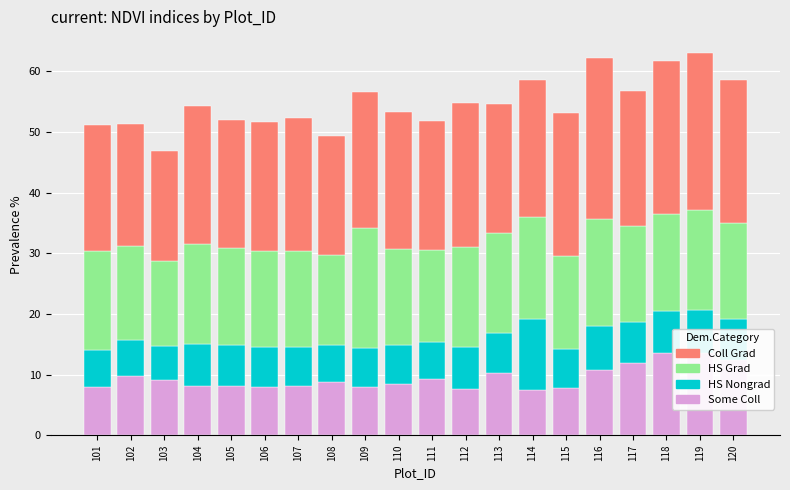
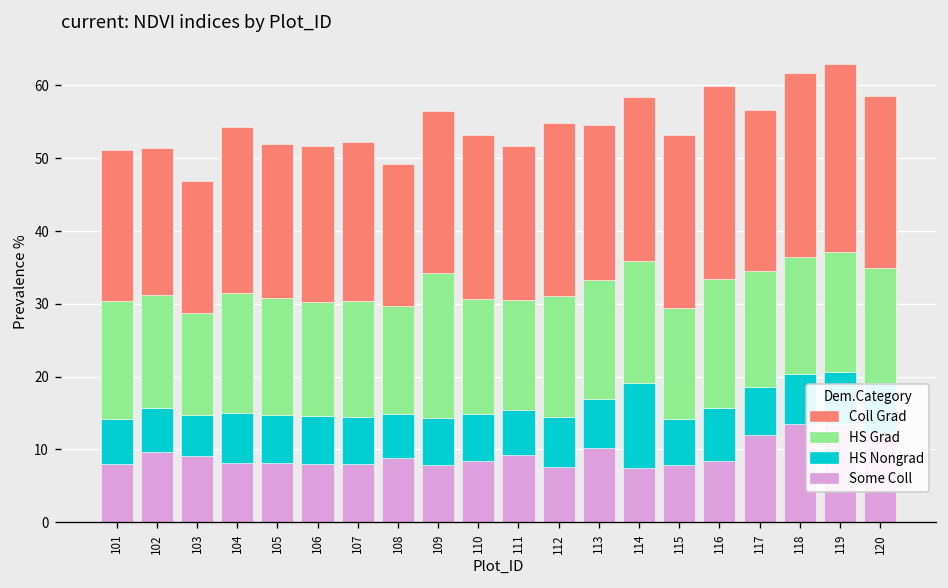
Some Coll, 116: 11 -> 8
